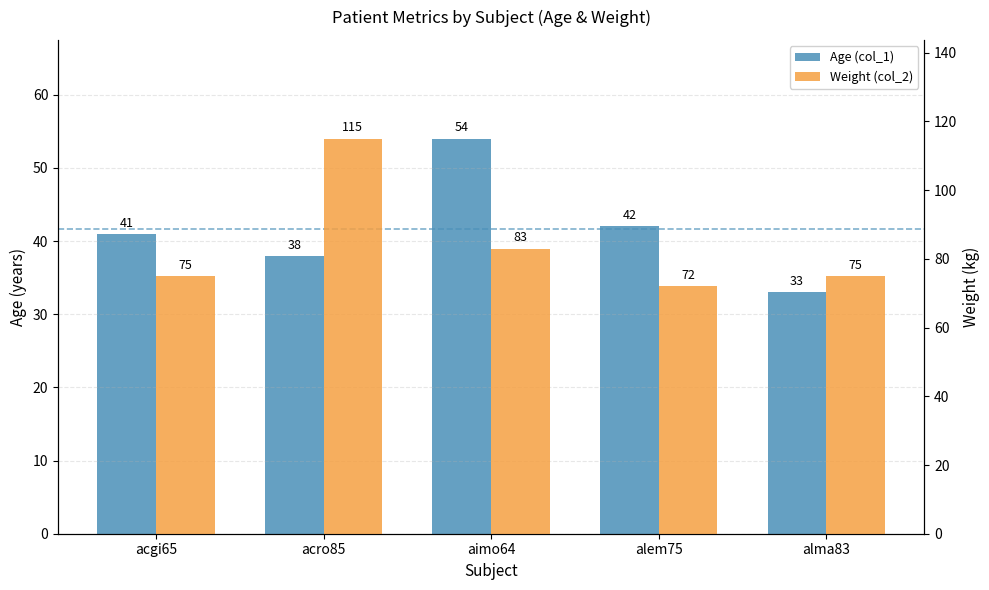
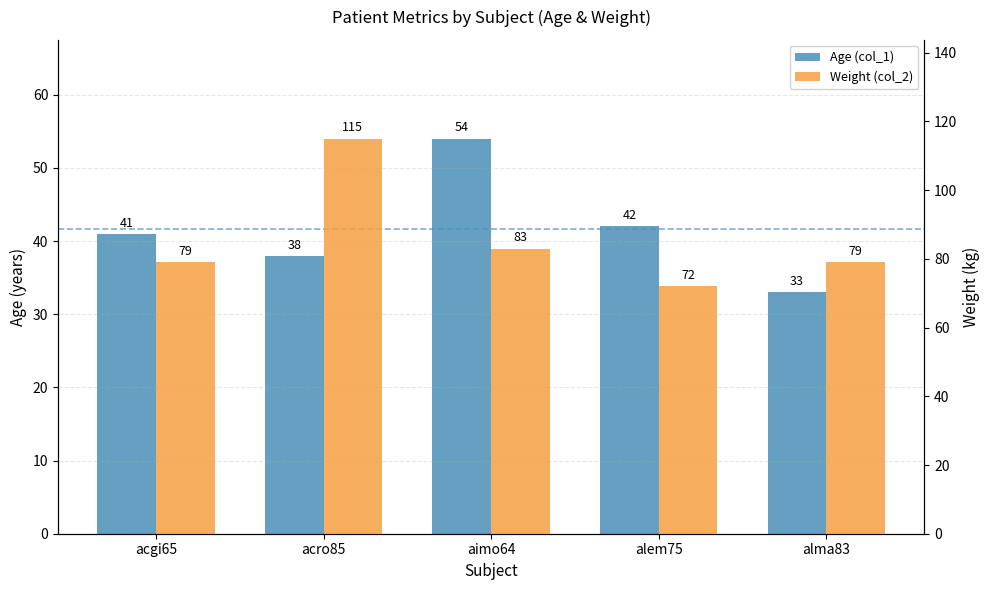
Weight (col_2), acgi65: 75 -> 79
Weight (col_2), alma83: 75 -> 79
